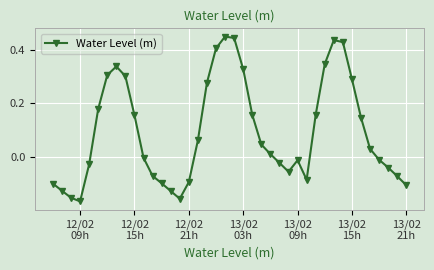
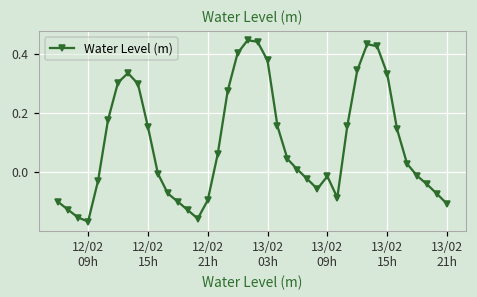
13/02 03h: 0.33 -> 0.38
13/02 15h: 0.29 -> 0.34
